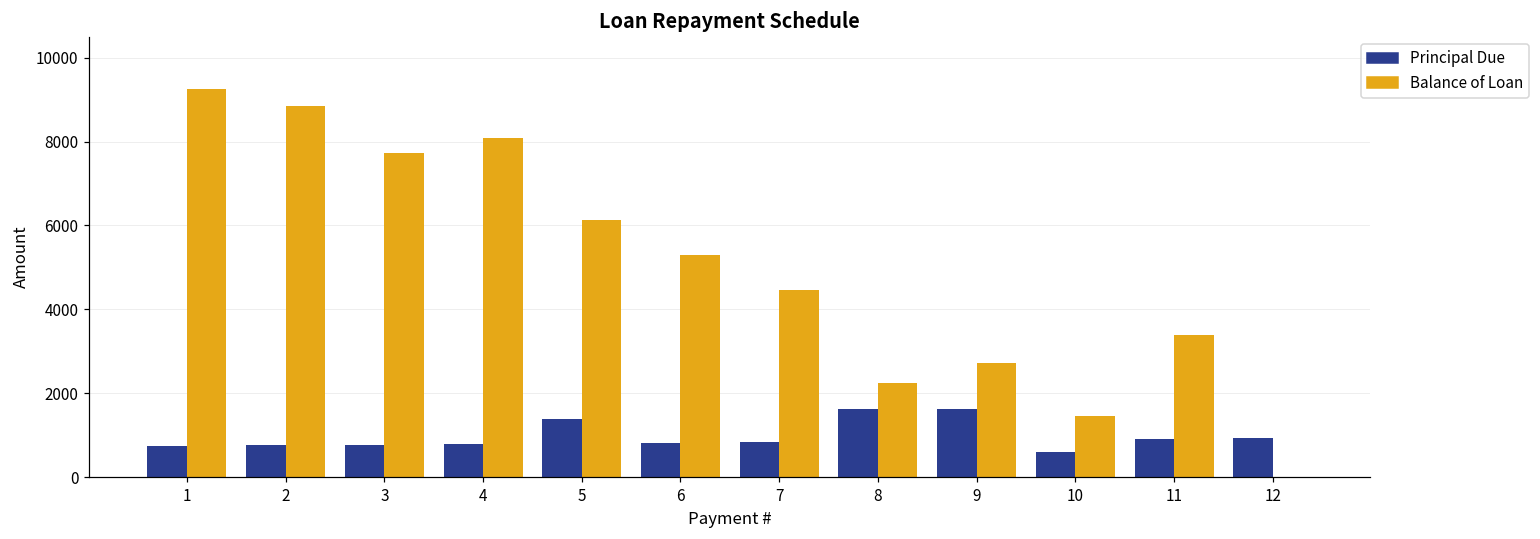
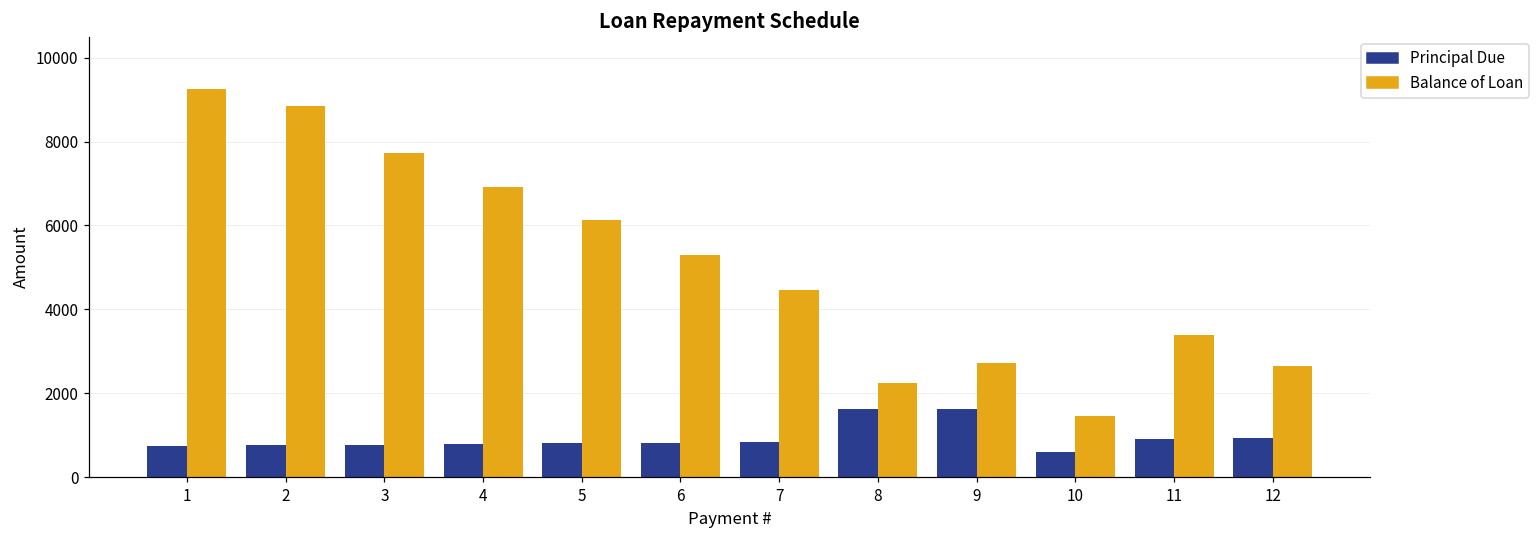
Balance of Loan, 4: 8100 -> 6900
Principal Due, 5: 1400 -> 800
Balance of Loan, 12: 0 -> 2600
